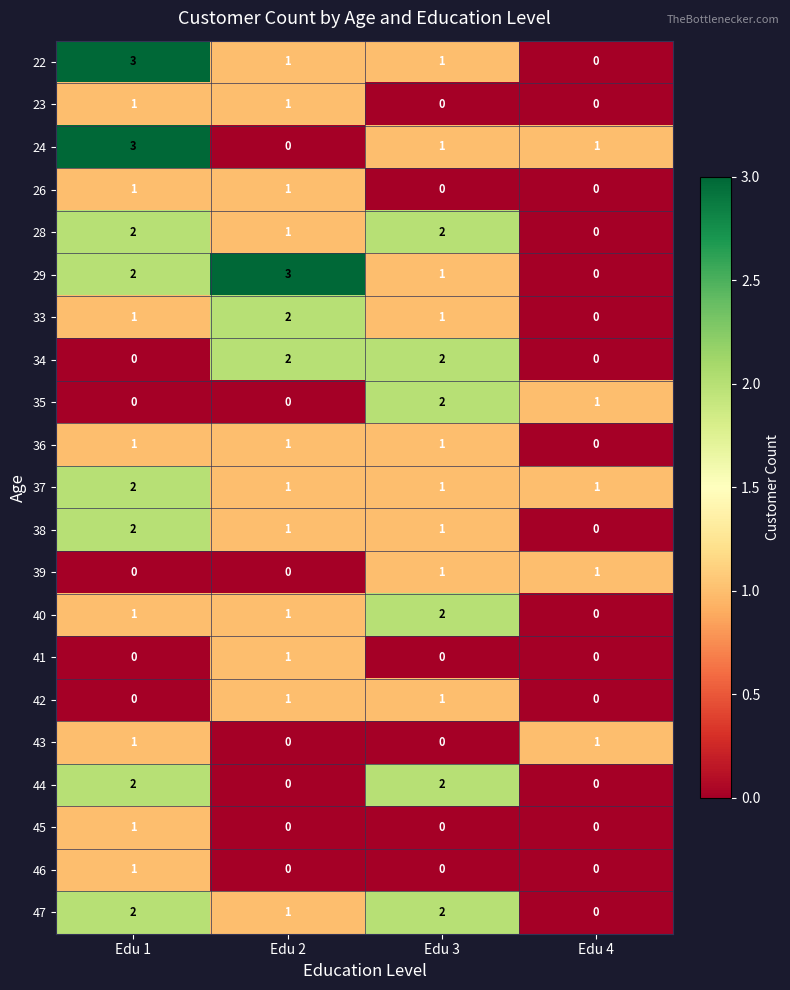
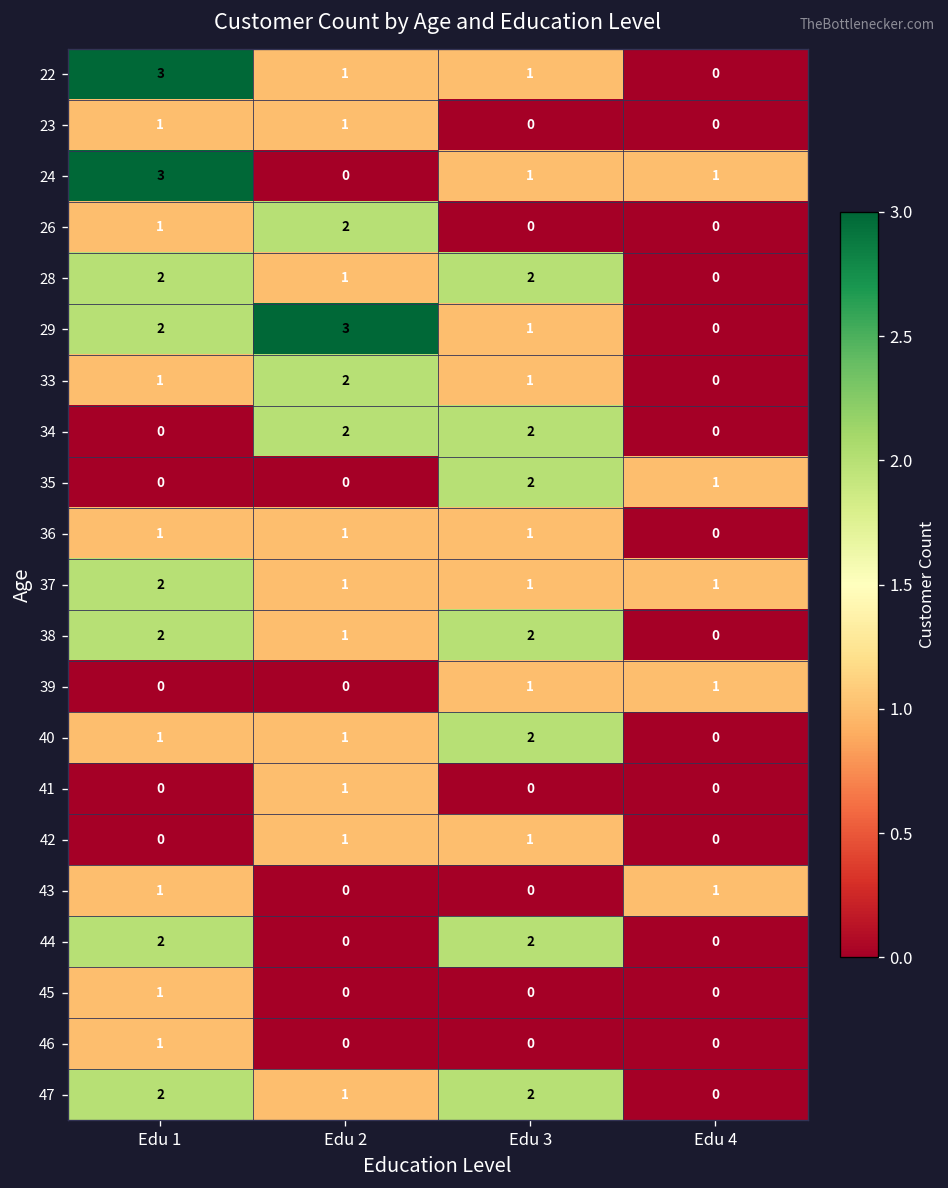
26, Edu 2: 1 -> 2
38, Edu 3: 1 -> 2
